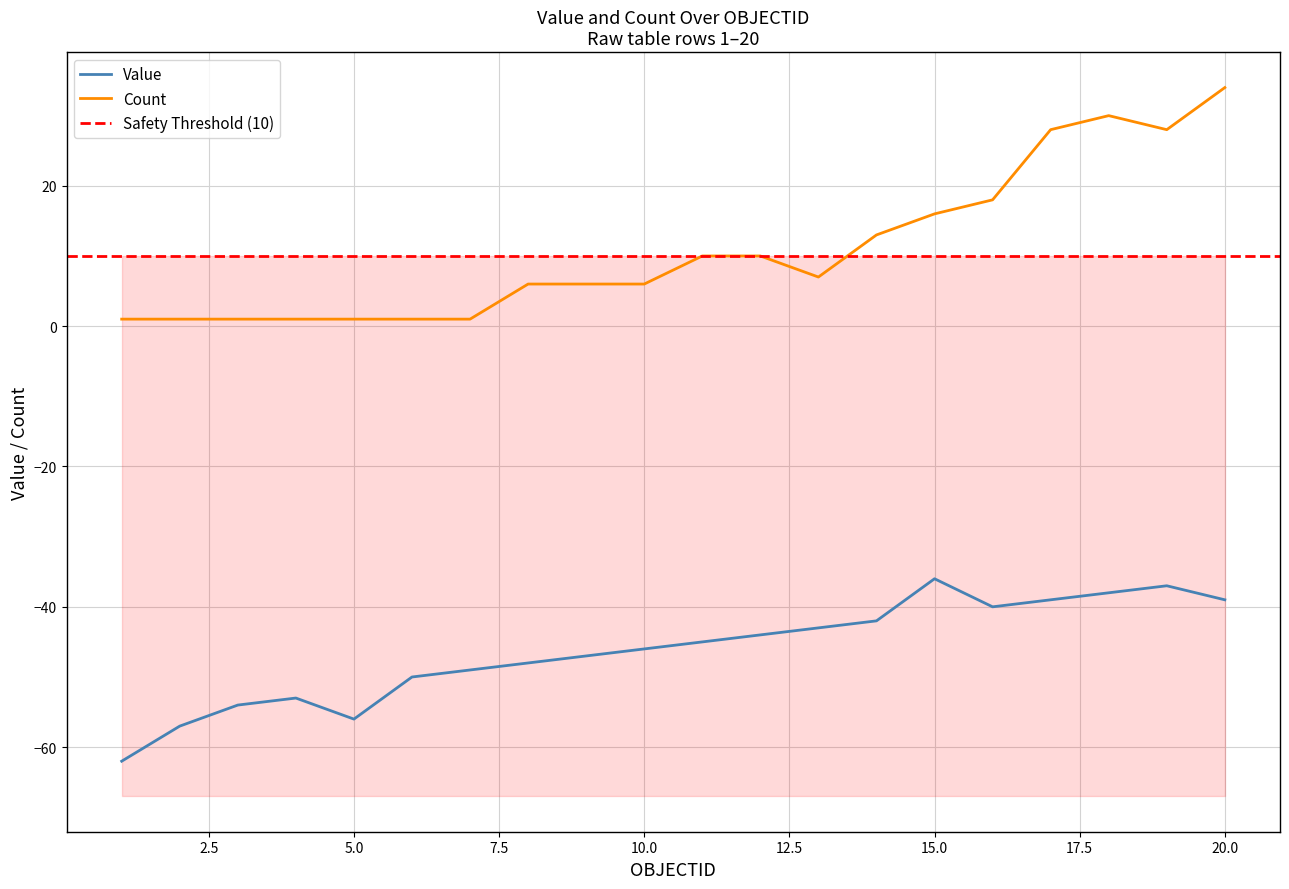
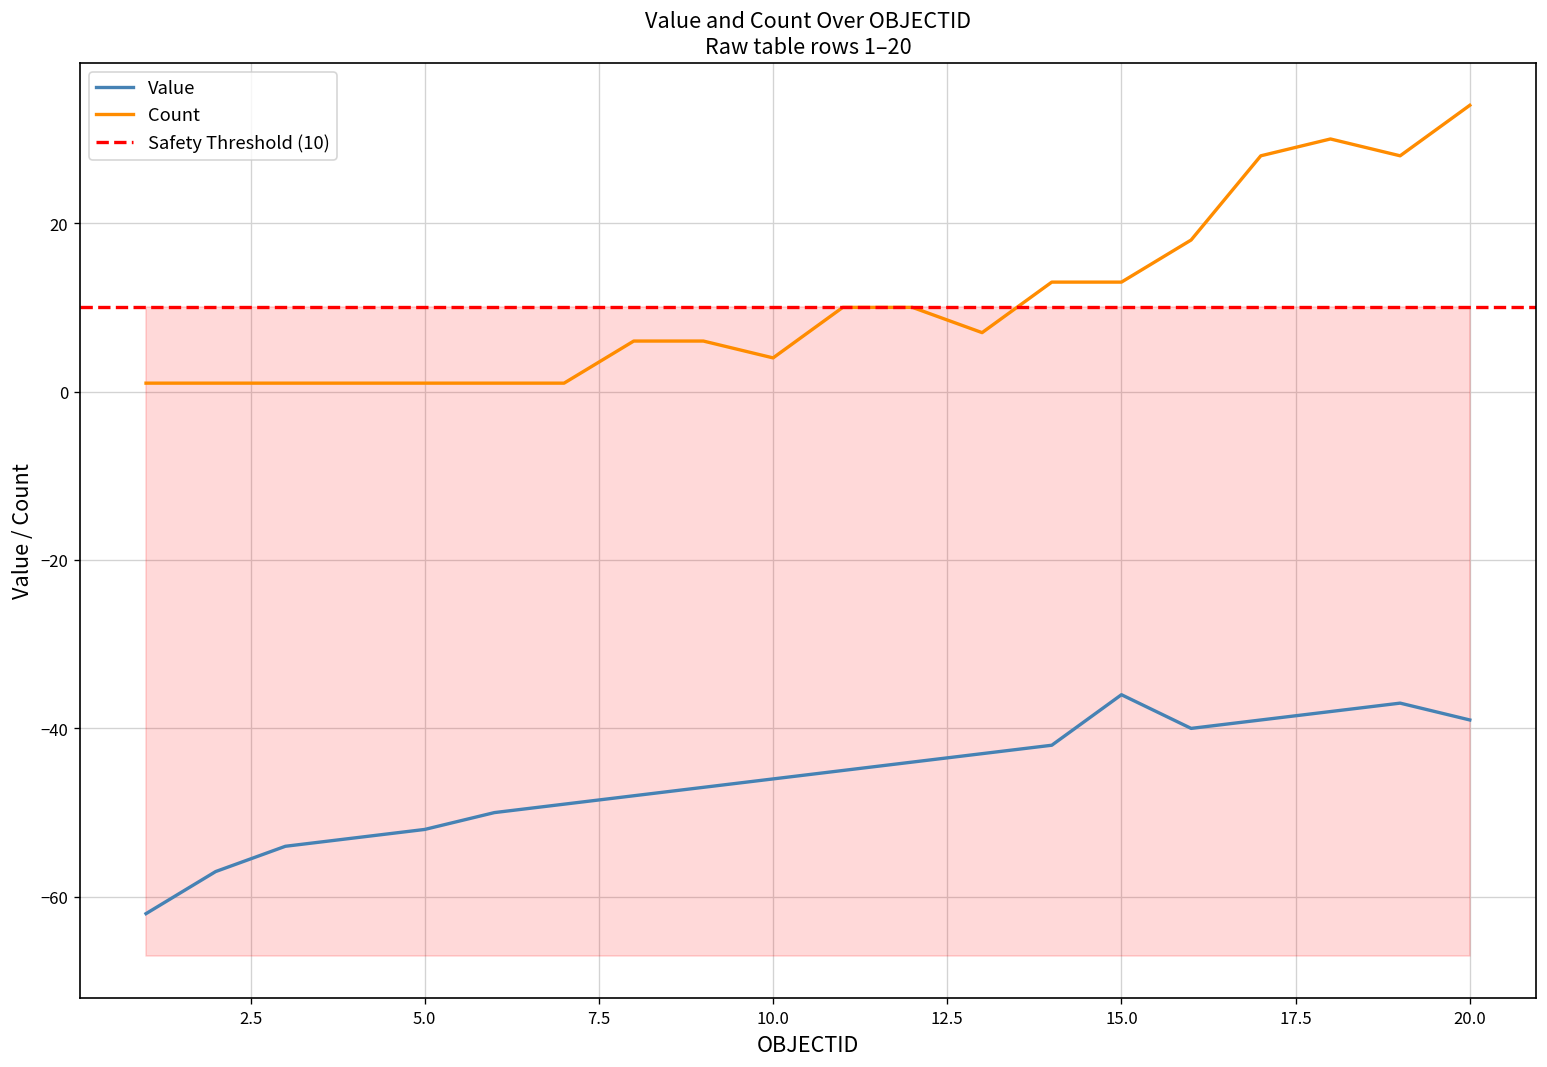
Value, 5.0: -56 -> -52
Count, 10.0: 6 -> 4
Count, 15.0: 16 -> 13
